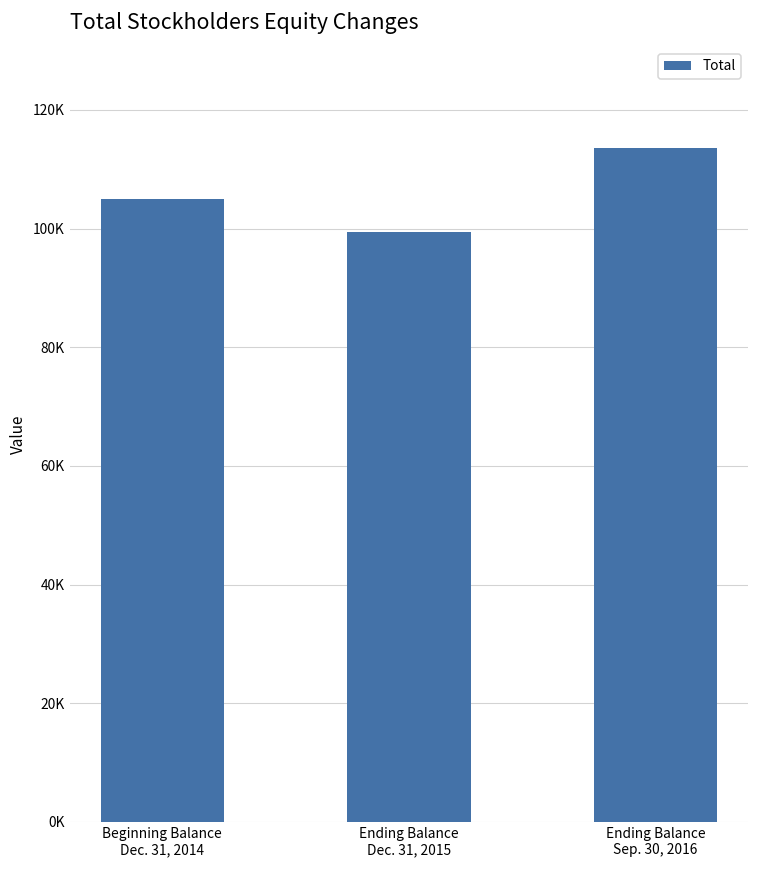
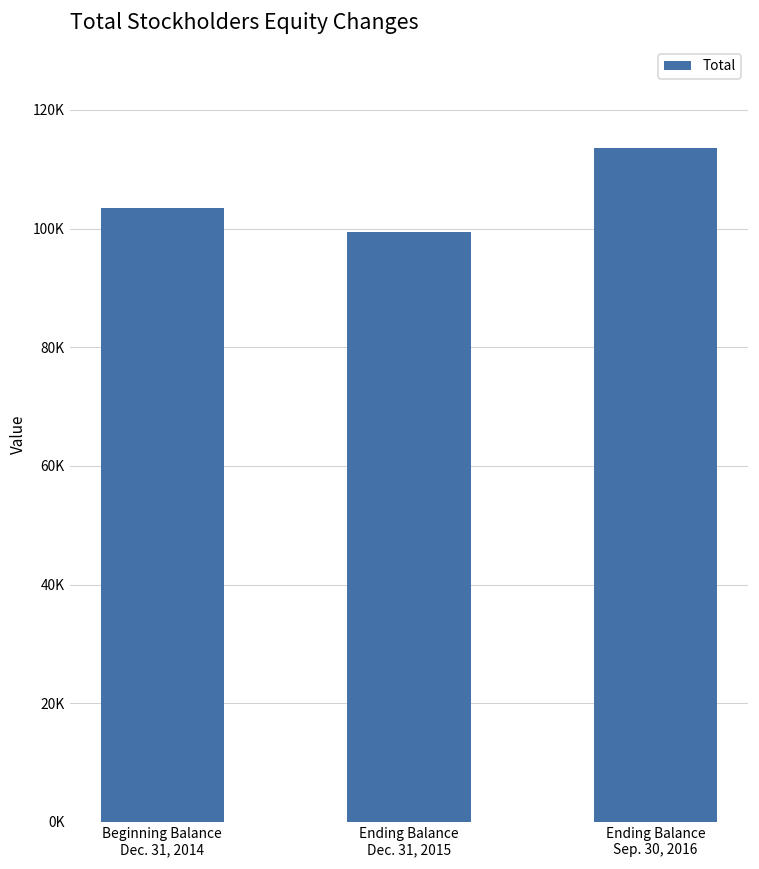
Beginning Balance Dec. 31, 2014: 105000 -> 103000
